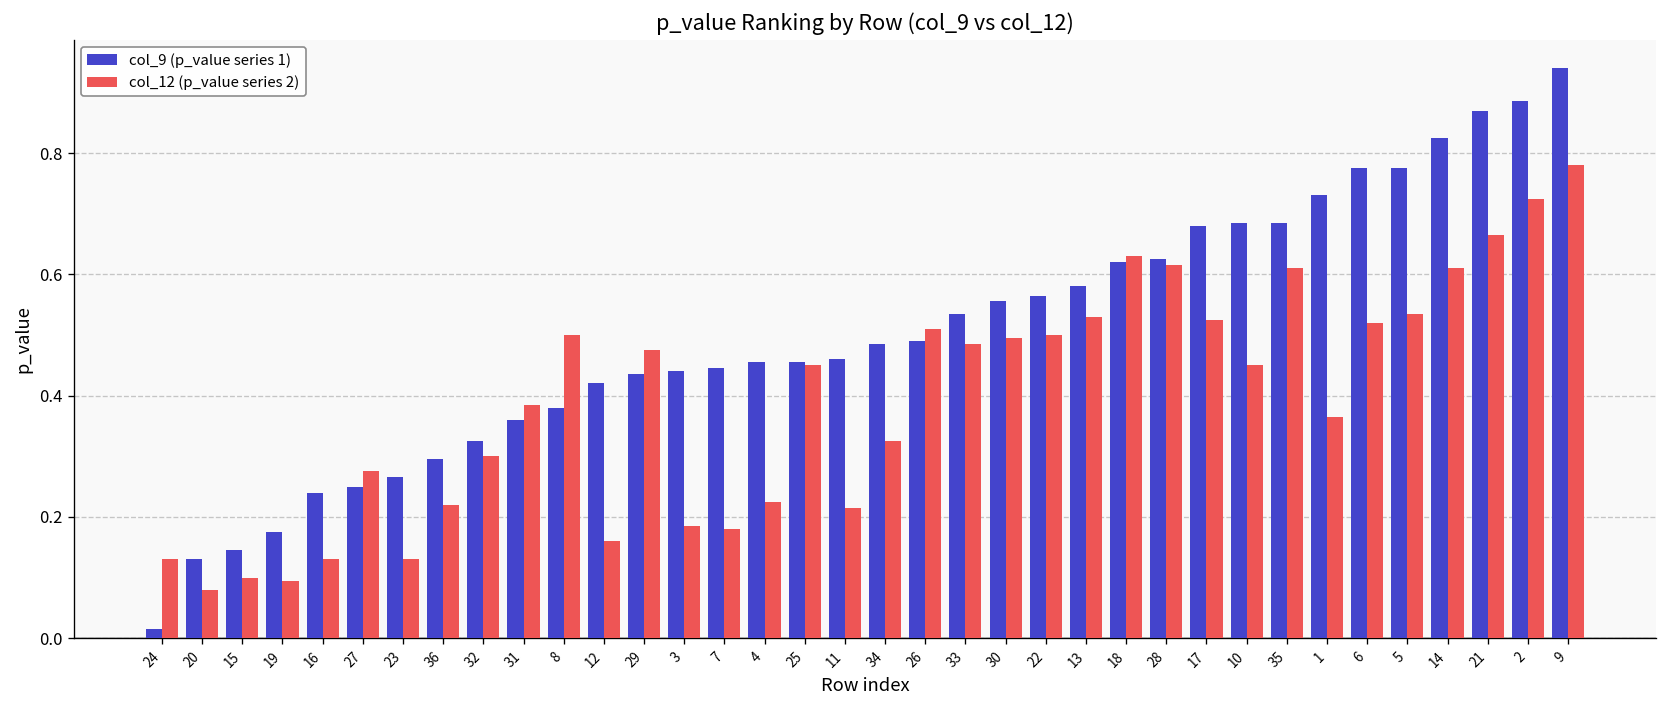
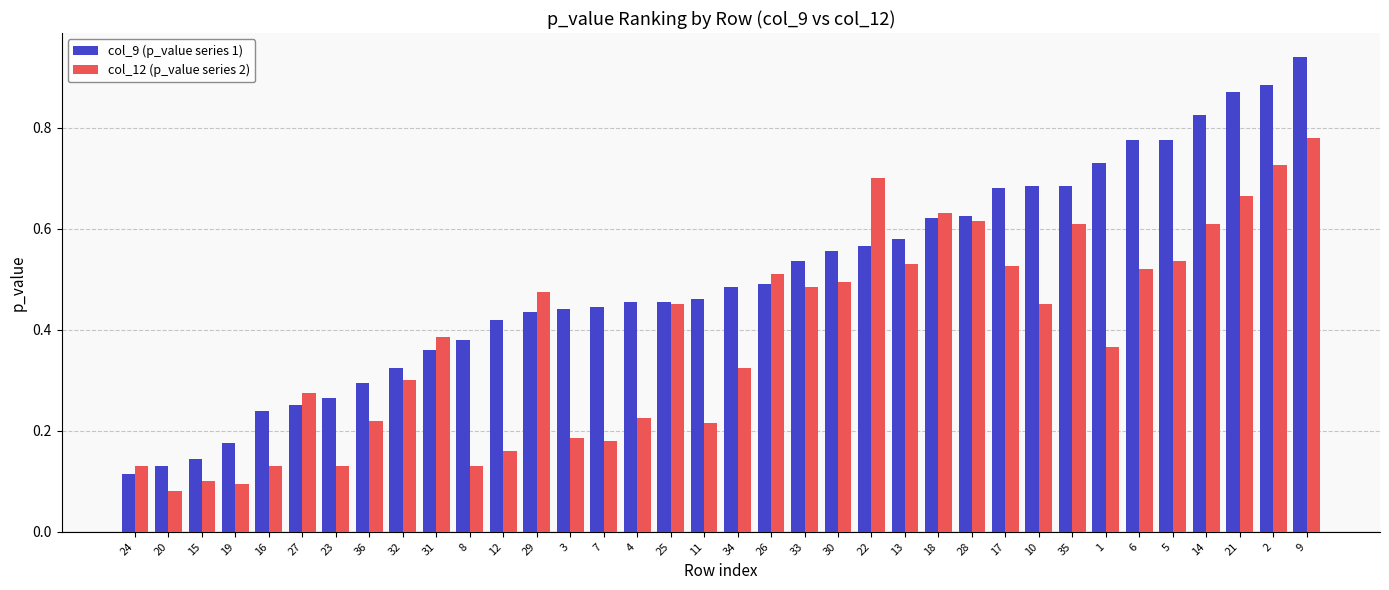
col_9 (p_value series 1), 24: 0.02 -> 0.12
col_12 (p_value series 2), 8: 0.50 -> 0.13
col_12 (p_value series 2), 22: 0.5 -> 0.7
